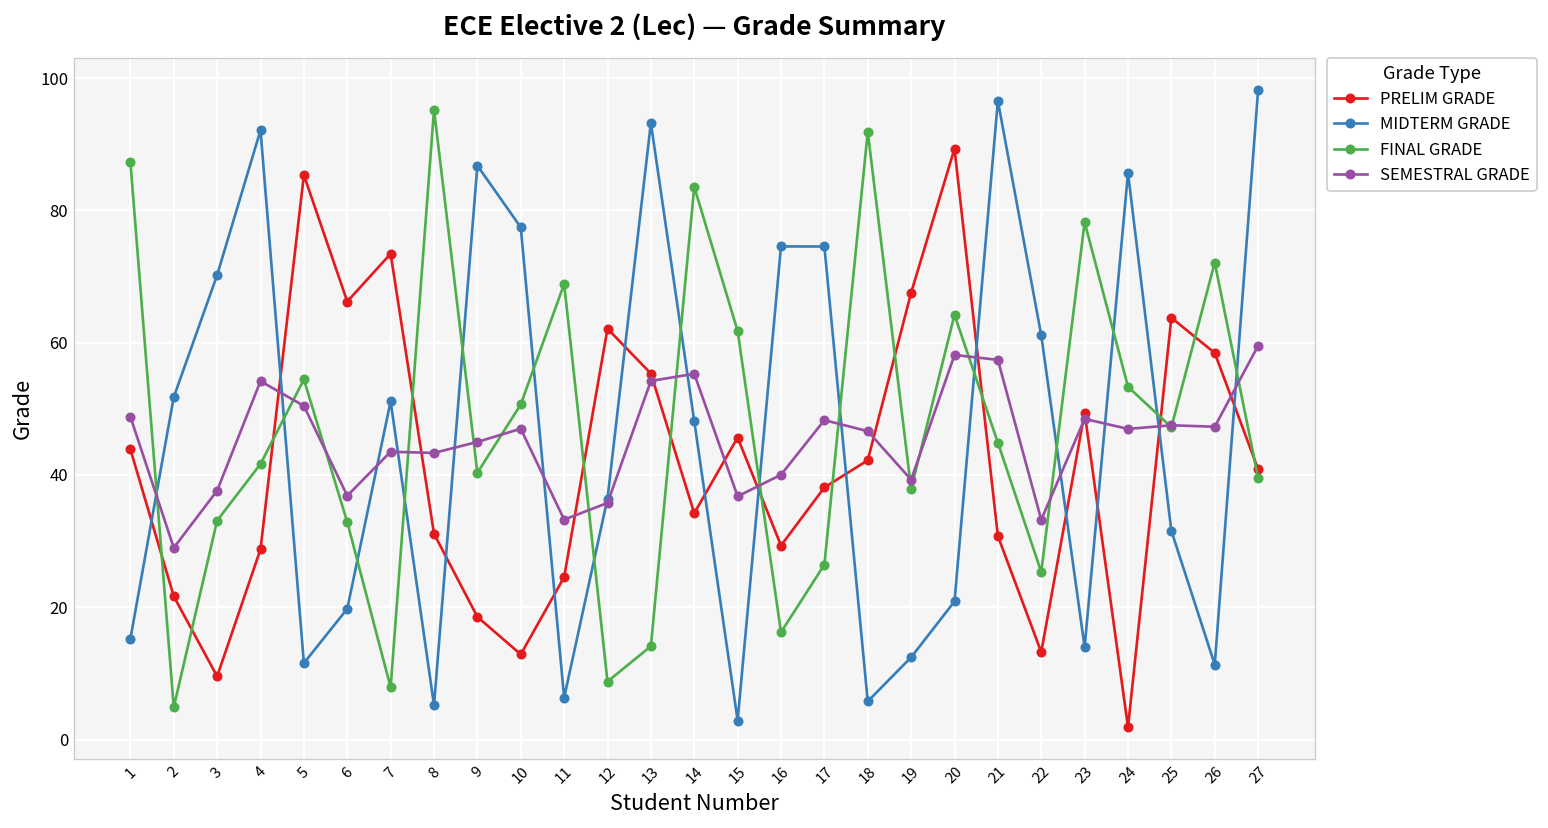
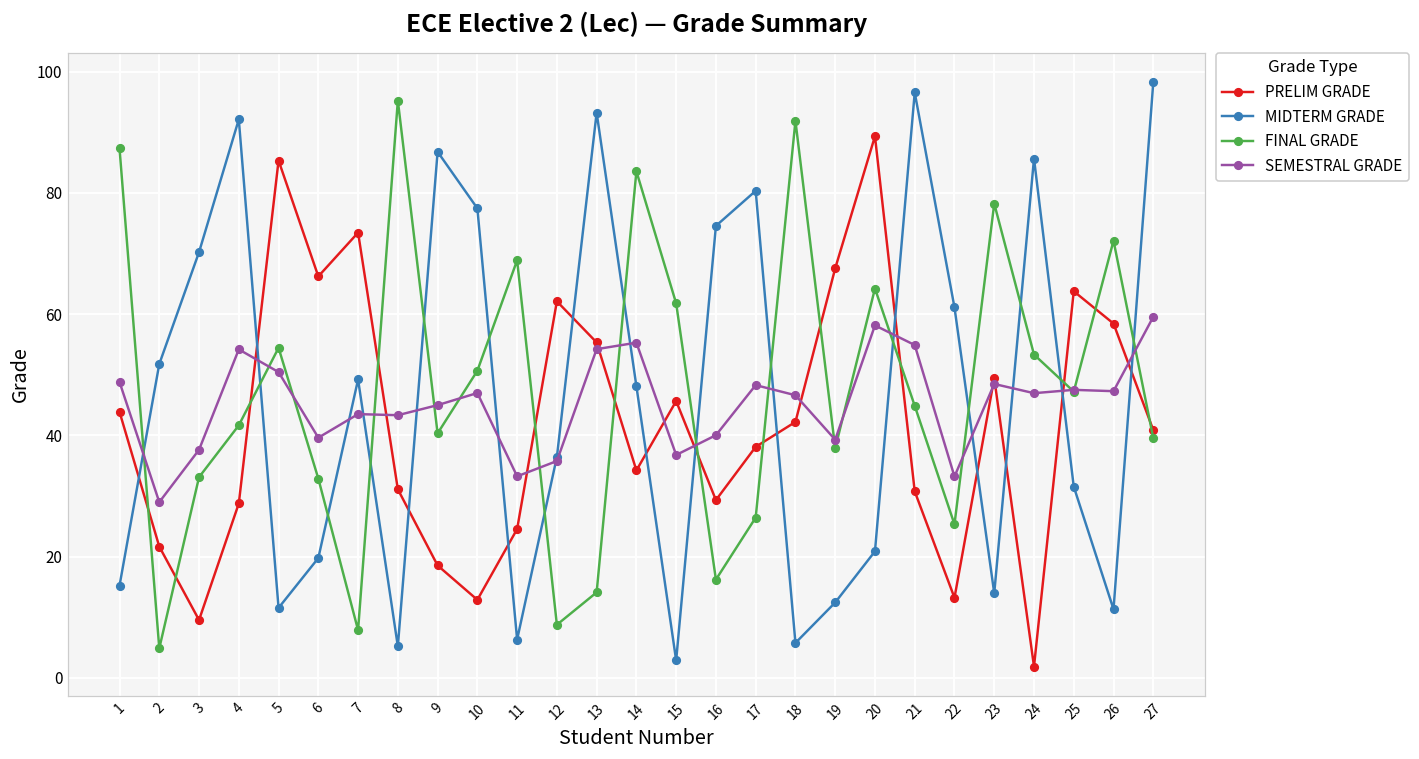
SEMESTRAL GRADE, 6: 37 -> 40
MIDTERM GRADE, 7: 51 -> 49
MIDTERM GRADE, 17: 75 -> 80
SEMESTRAL GRADE, 21: 57 -> 55
